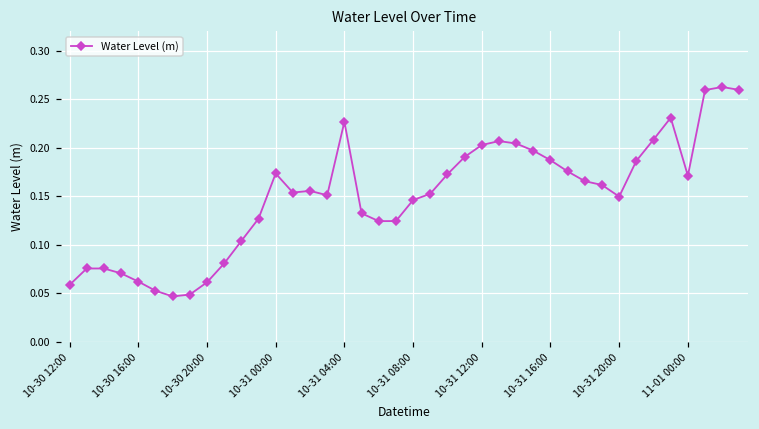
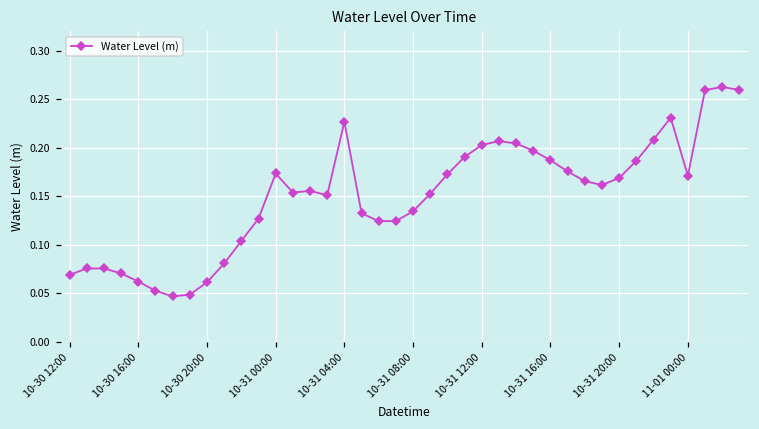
10-30 12:00: 0.06 -> 0.07
10-31 08:00: 0.15 -> 0.13
10-31 20:00: 0.15 -> 0.17
